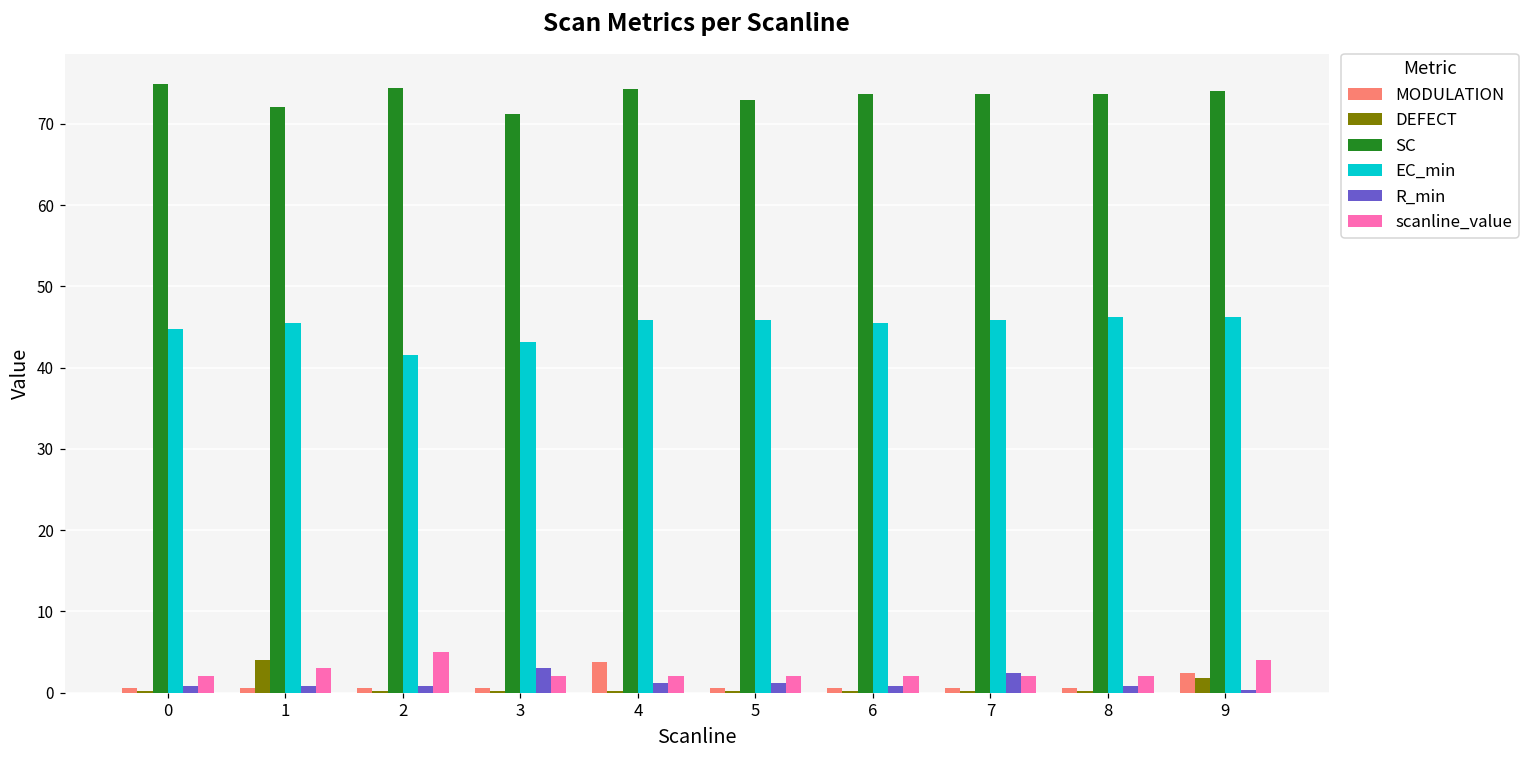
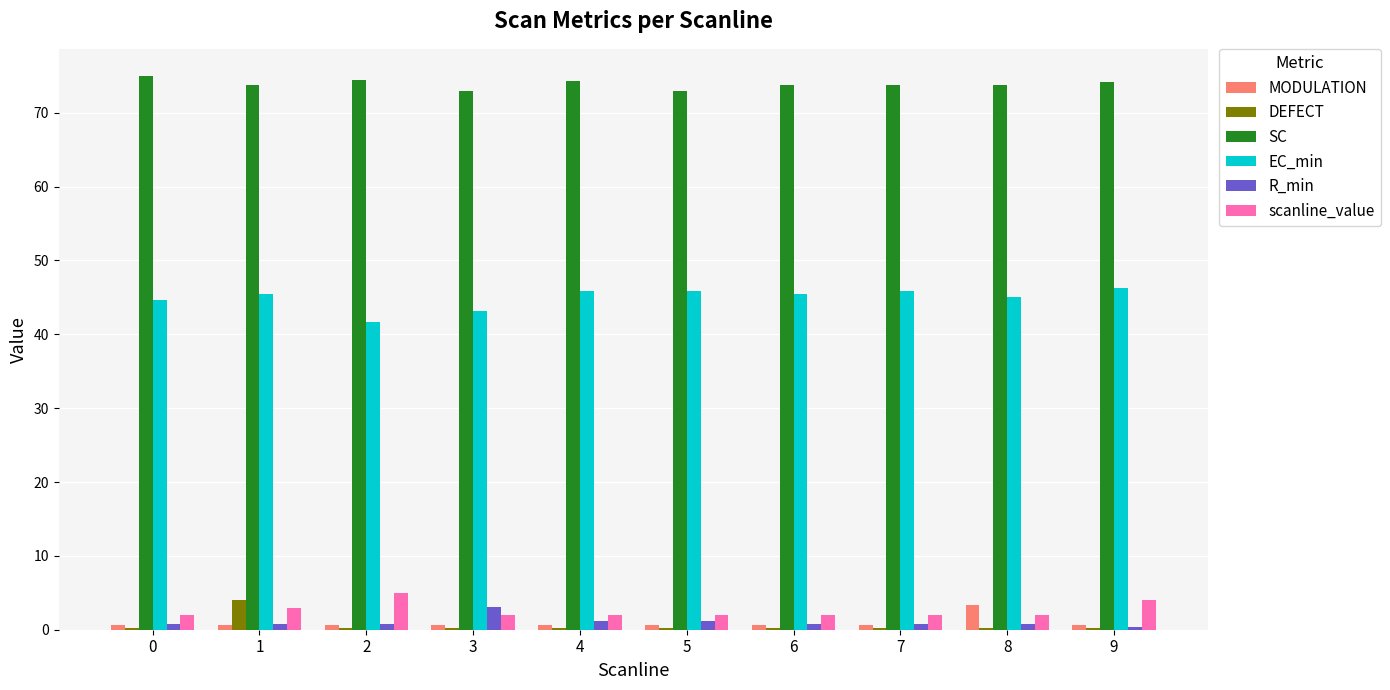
SC, 1: 72 -> 74
SC, 3: 71 -> 73
MODULATION, 4: 4 -> 1
R_min, 7: 2 -> 1
MODULATION, 8: 1 -> 3
EC_min, 8: 46 -> 45
MODULATION, 9: 2 -> 1
DEFECT, 9: 2 -> 0
